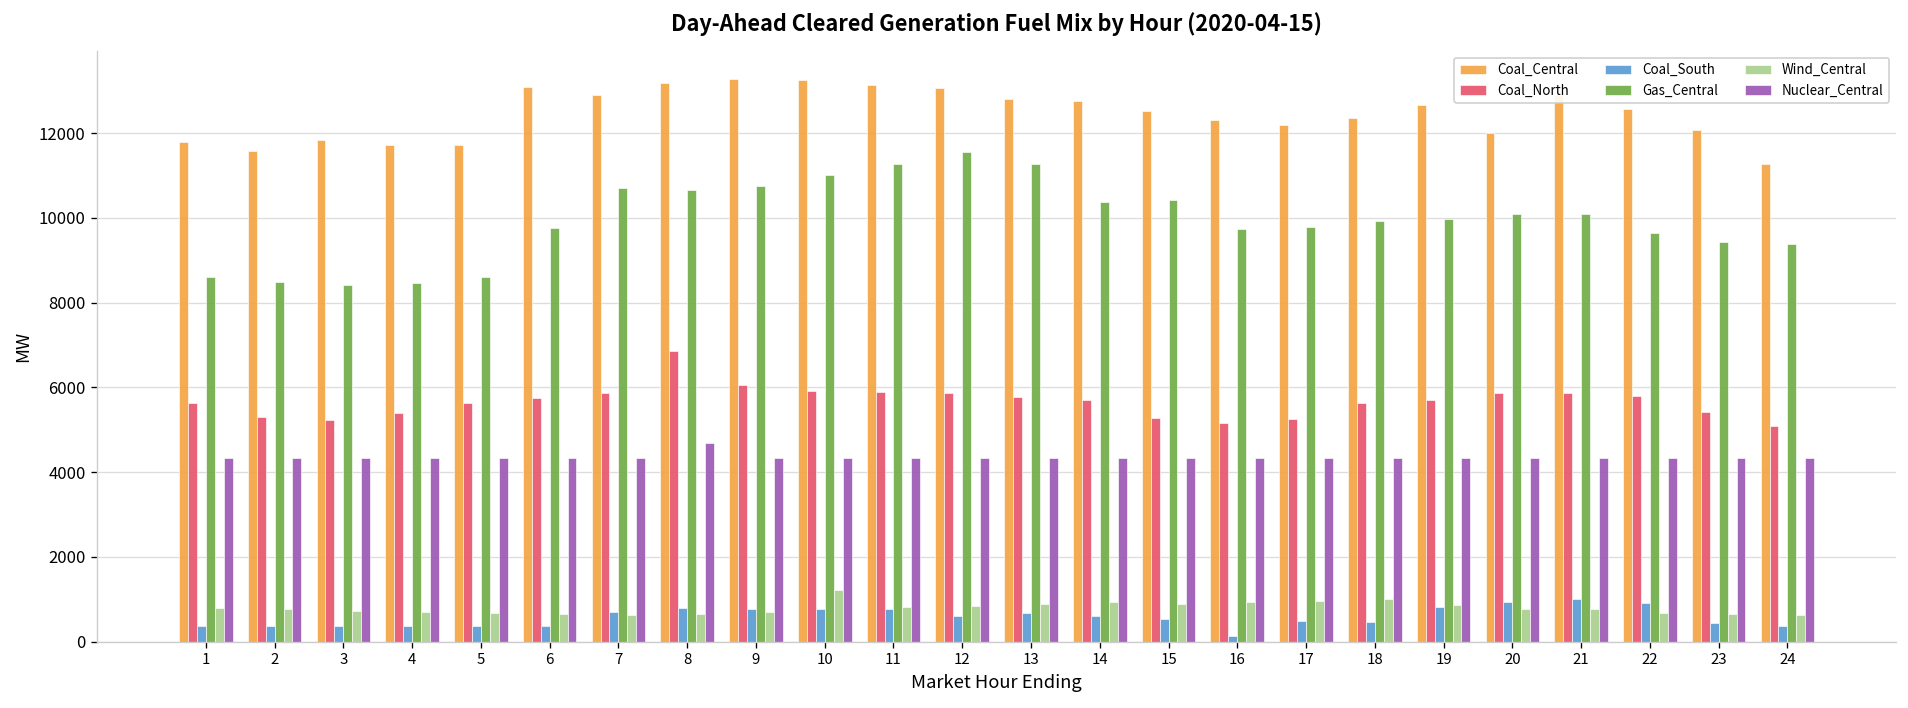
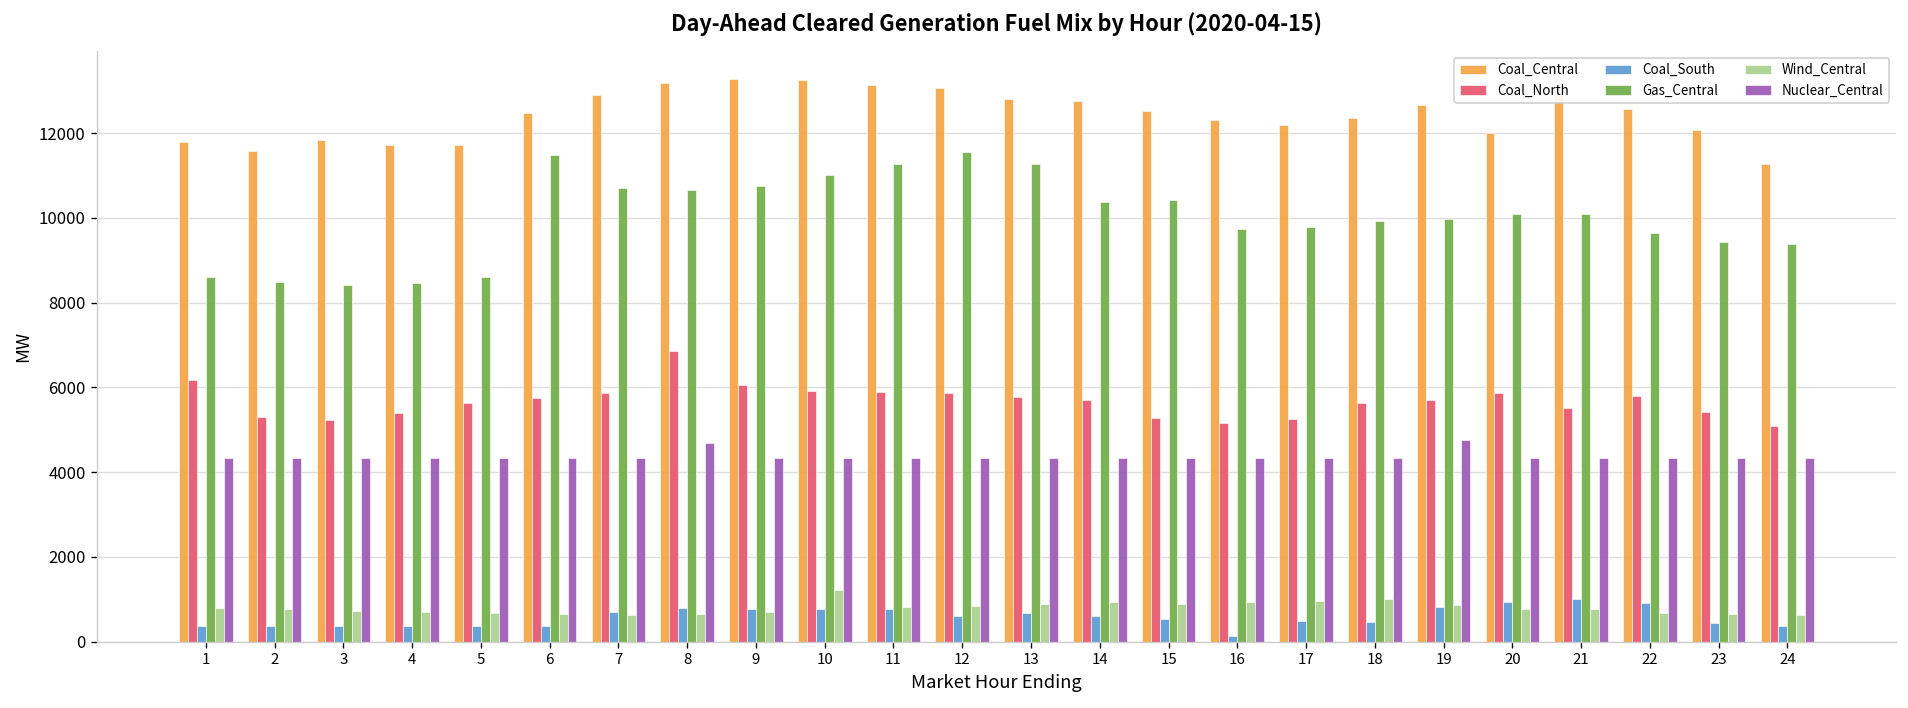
Coal_North, 1: 5600 -> 6200
Coal_Central, 6: 13100 -> 12500
Gas_Central, 6: 9800 -> 11500
Nuclear_Central, 19: 4300 -> 4800
Coal_North, 21: 5900 -> 5500
